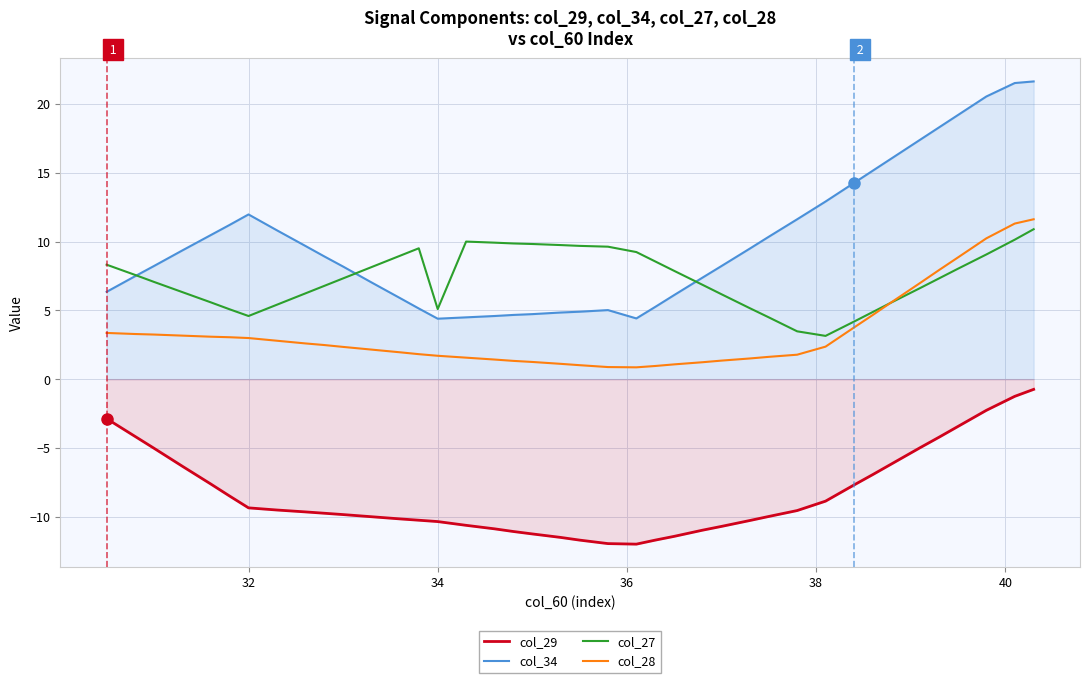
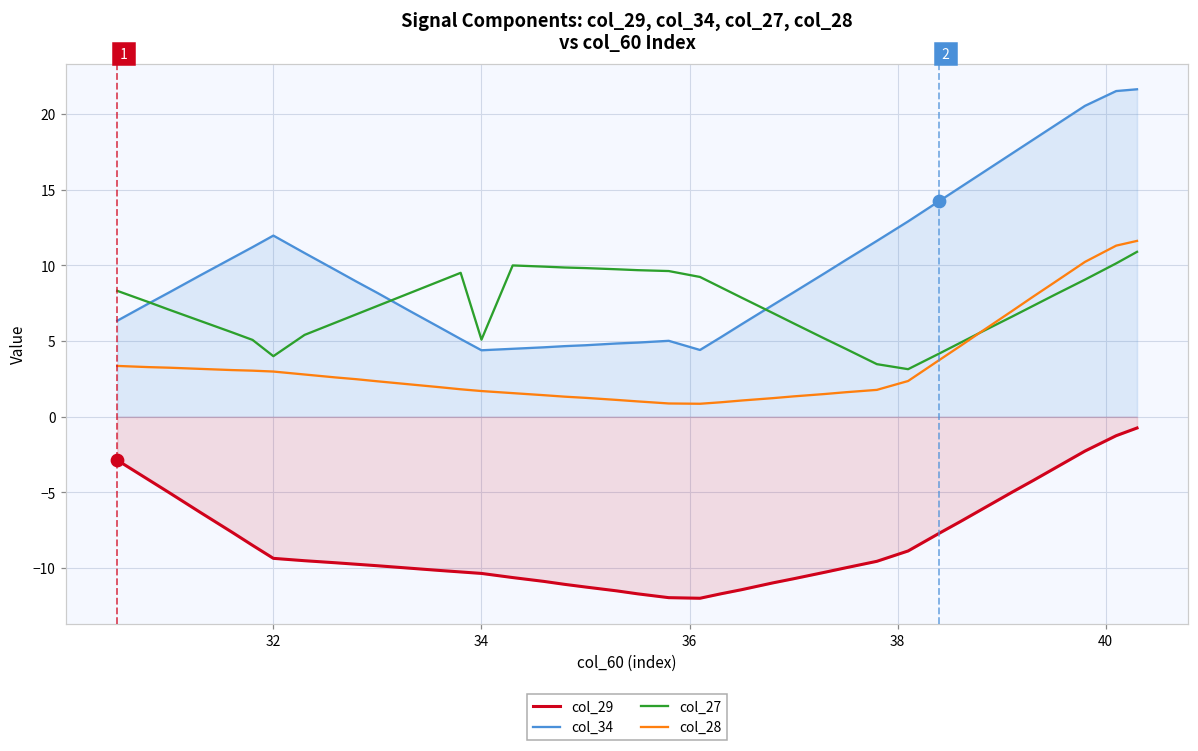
col_27, 32: 4.6 -> 4.0
